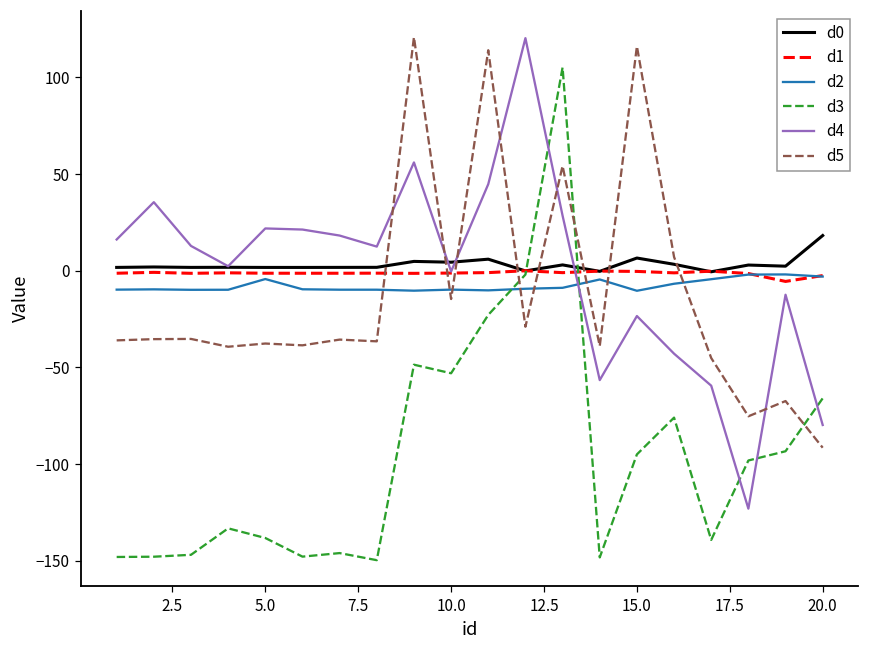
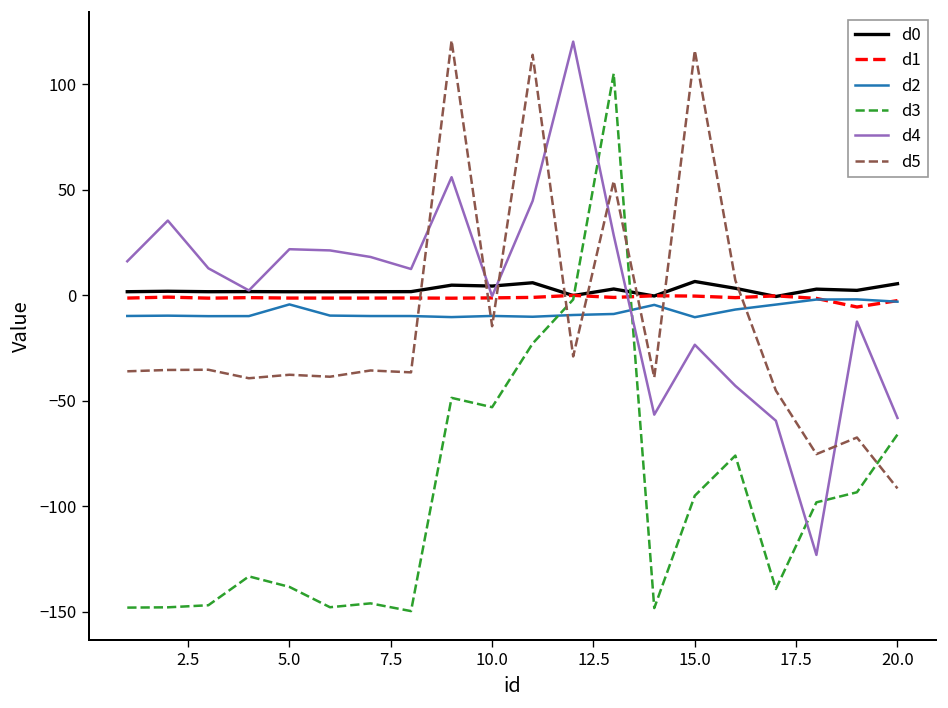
d0, 20.0: 18 -> 6
d4, 20.0: -80 -> -58
